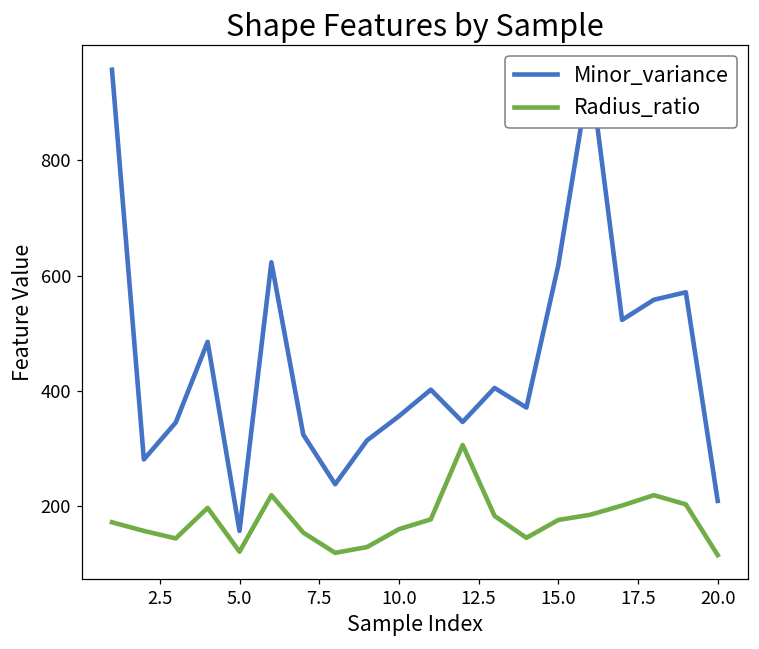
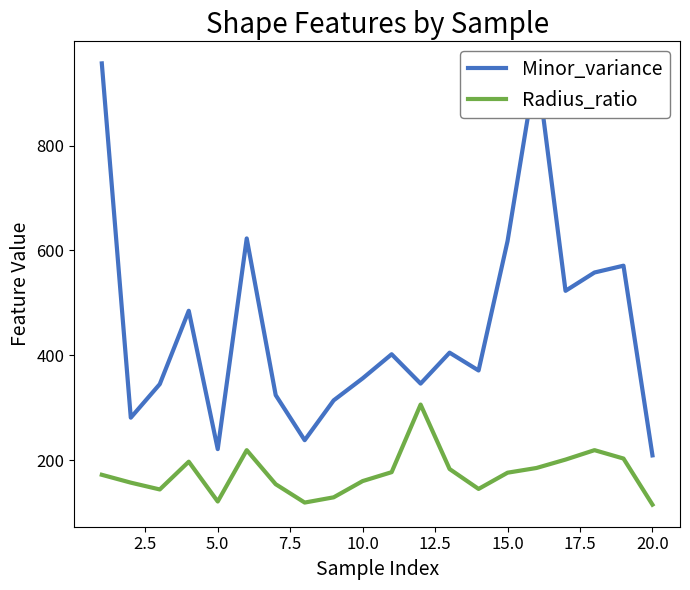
Minor_variance, 5.0: 160 -> 220
